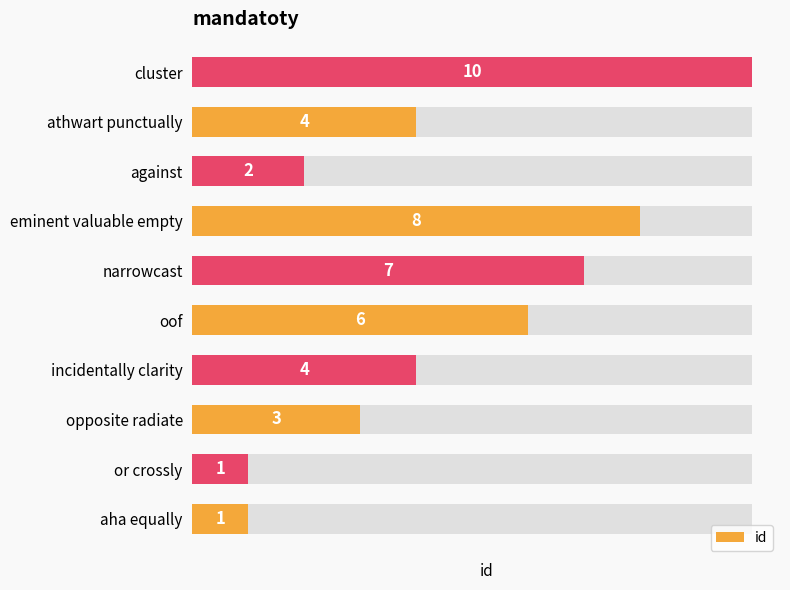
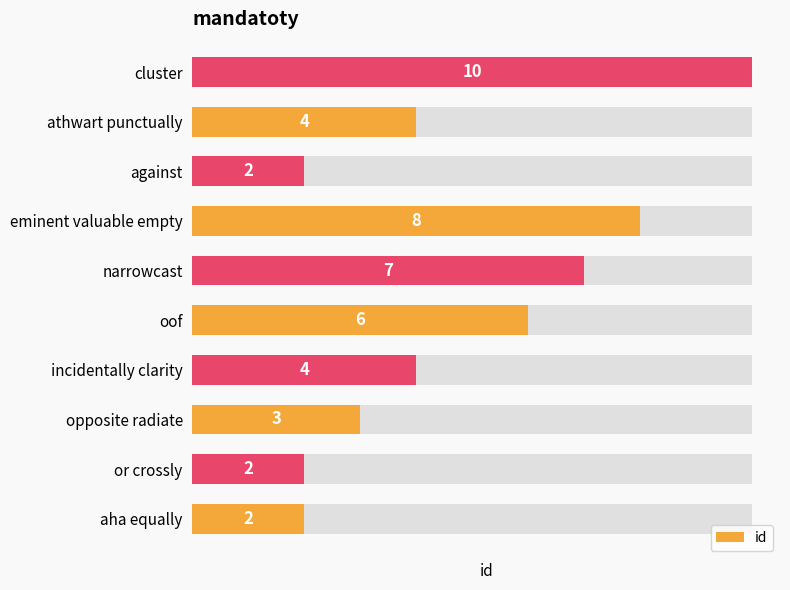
id, or crossly: 1 -> 2
id, aha equally: 1 -> 2
